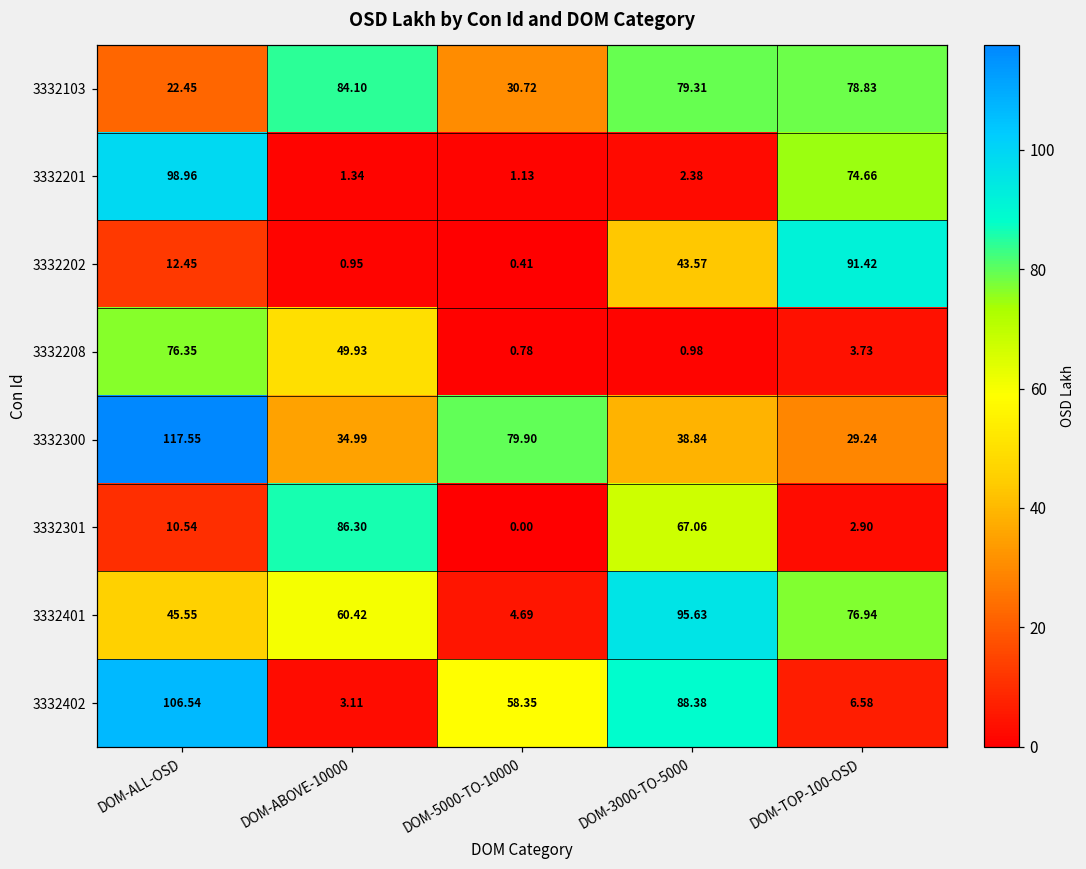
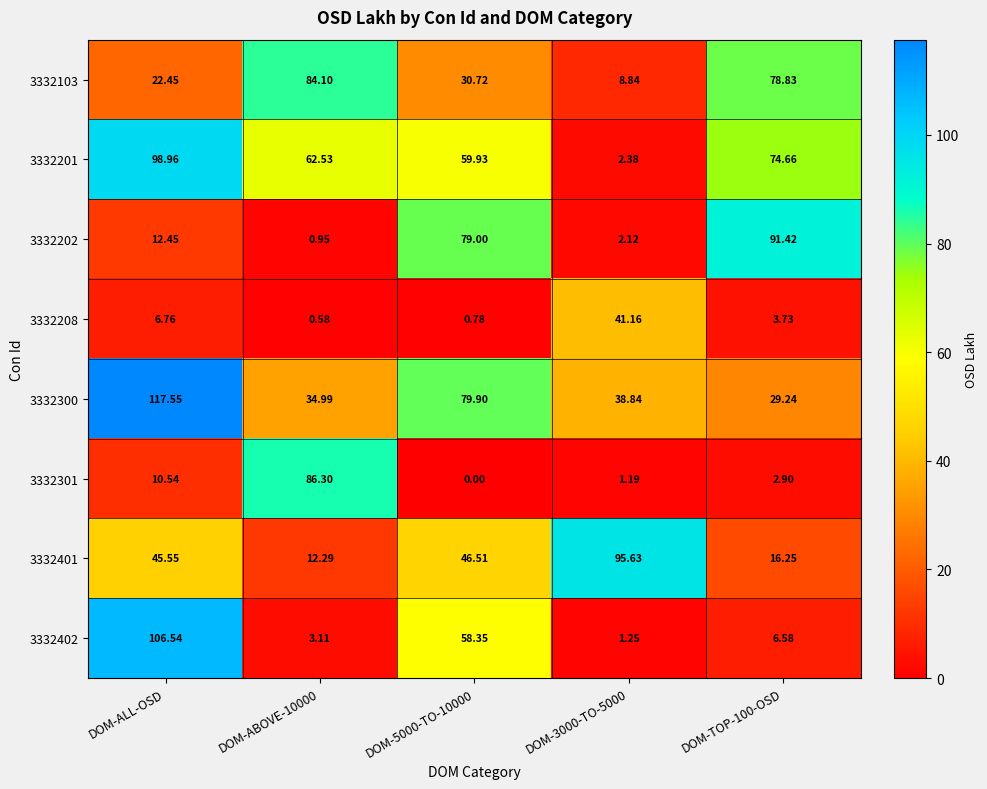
3332103, DOM-3000-TO-5000: 79.31 -> 8.84
3332201, DOM-ABOVE-10000: 1.34 -> 62.53
3332201, DOM-5000-TO-10000: 1.13 -> 59.93
3332202, DOM-5000-TO-10000: 0.41 -> 79.00
3332202, DOM-3000-TO-5000: 43.57 -> 2.12
3332208, DOM-ALL-OSD: 76.35 -> 6.76
3332208, DOM-ABOVE-10000: 49.93 -> 0.58
3332208, DOM-3000-TO-5000: 0.98 -> 41.16
3332301, DOM-3000-TO-5000: 67.06 -> 1.19
3332401, DOM-ABOVE-10000: 60.42 -> 12.29
3332401, DOM-5000-TO-10000: 4.69 -> 46.51
3332401, DOM-TOP-100-OSD: 76.94 -> 16.25
3332402, DOM-3000-TO-5000: 88.38 -> 1.25
